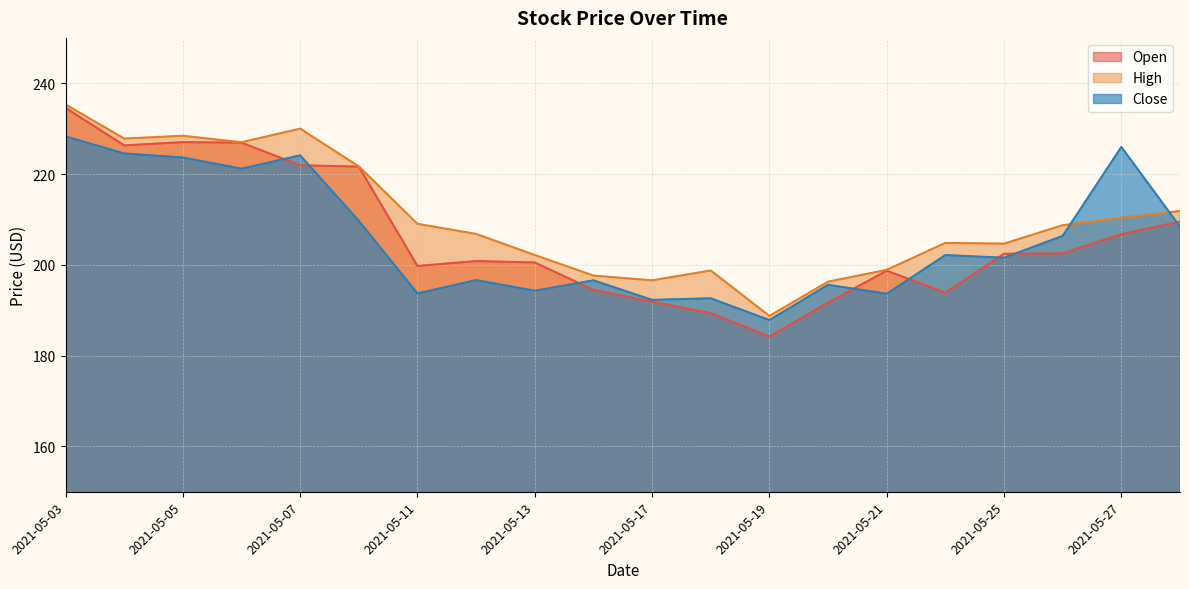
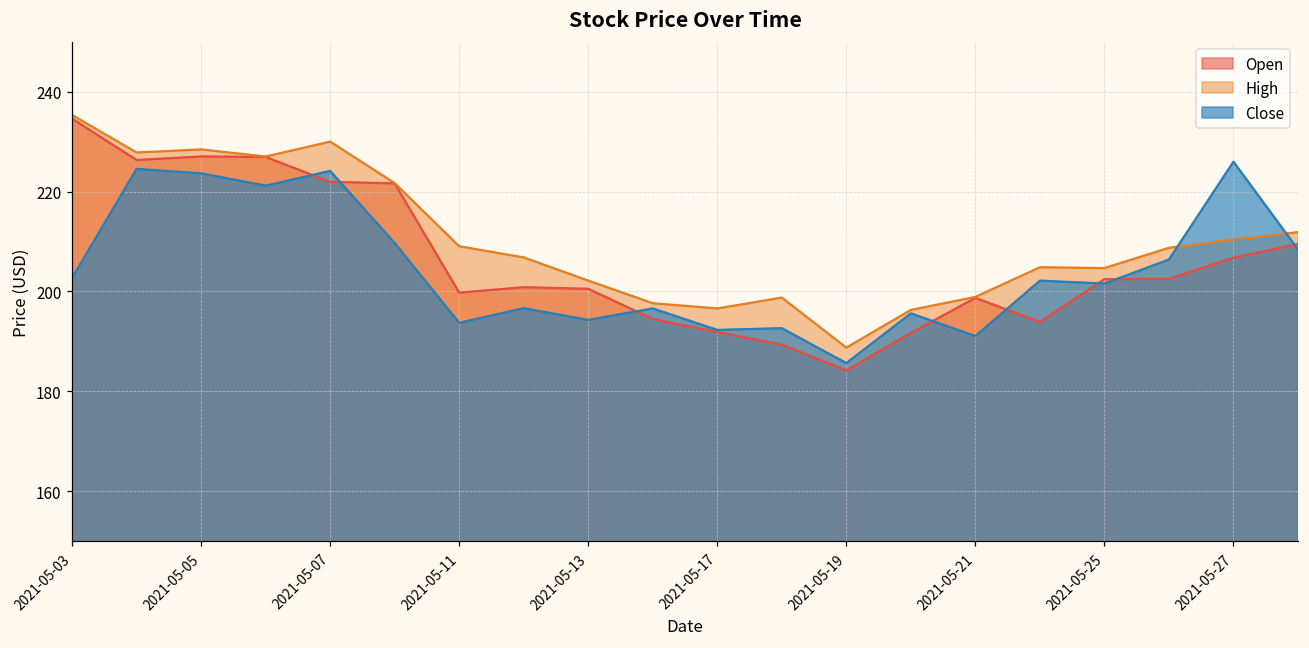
Close, 2021-05-03: 228 -> 203
Close, 2021-05-19: 188 -> 186
Close, 2021-05-21: 194 -> 191
